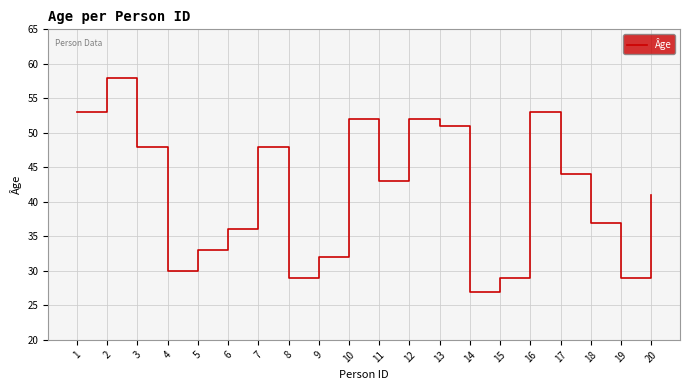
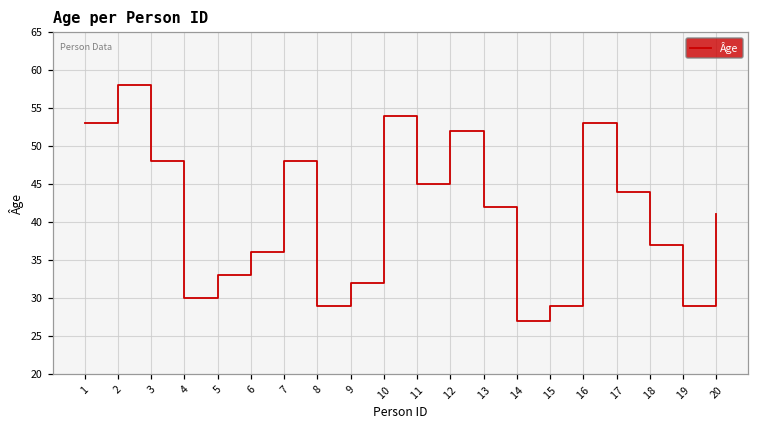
10: 52 -> 54
11: 43 -> 45
13: 51 -> 42
